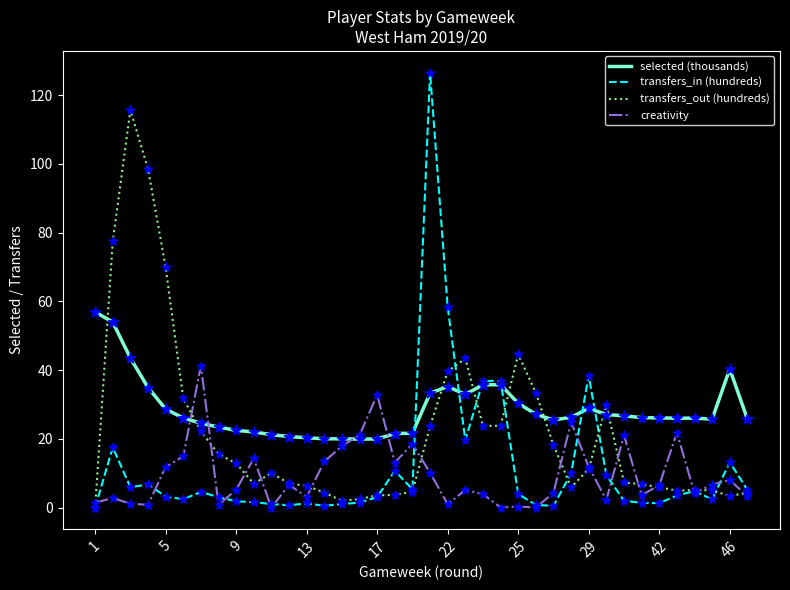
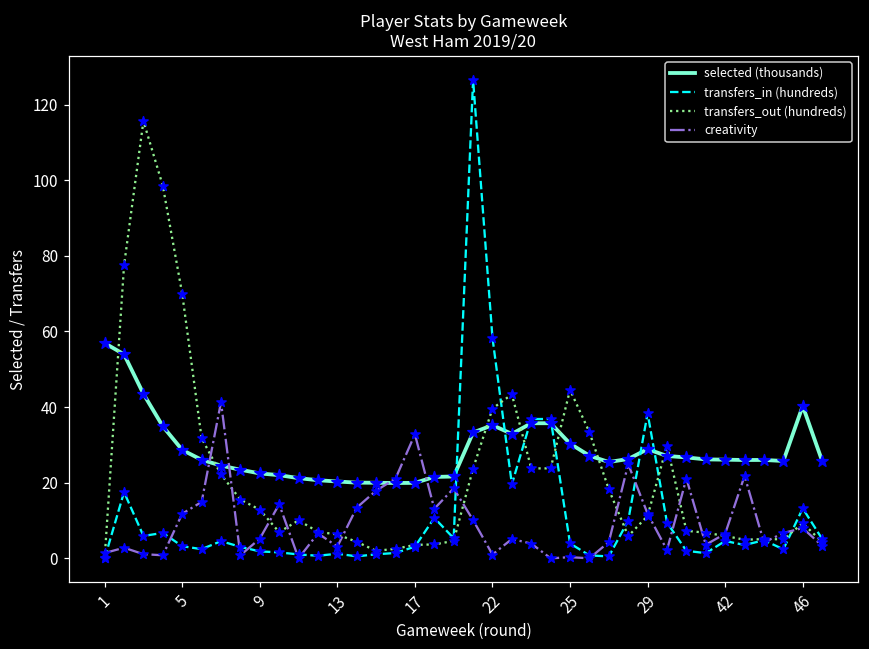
transfers_in (hundreds), 42: 1 -> 5
transfers_out (hundreds), 46: 3 -> 9
